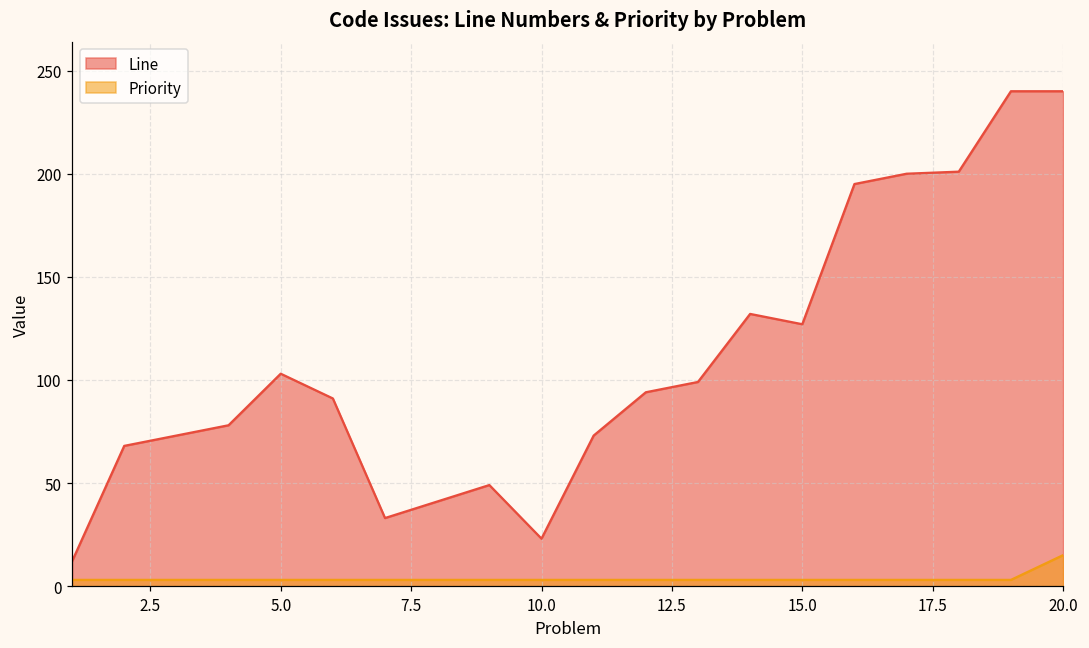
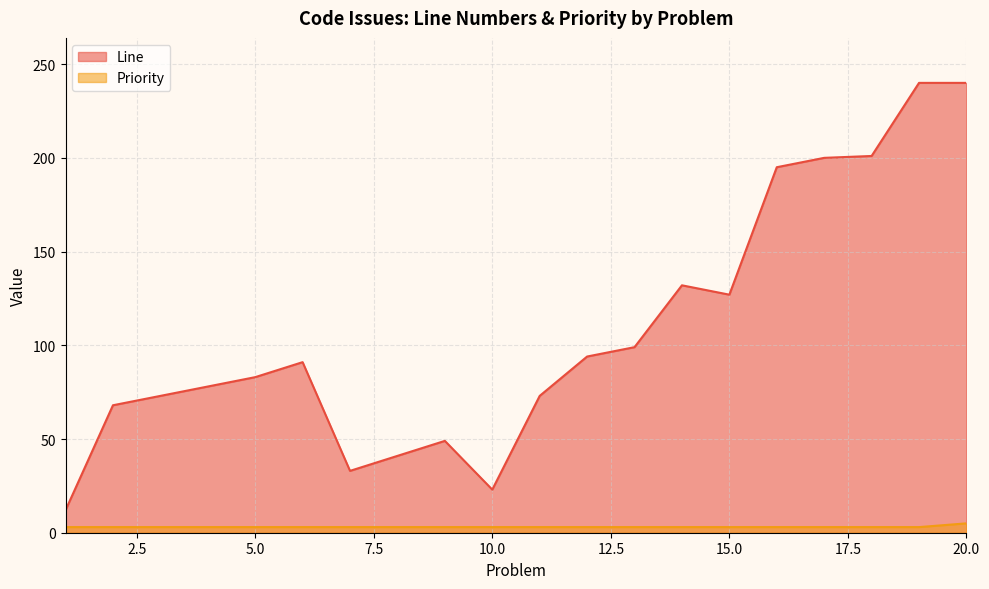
Line, 5.0: 103 -> 83
Priority, 20.0: 15 -> 5
